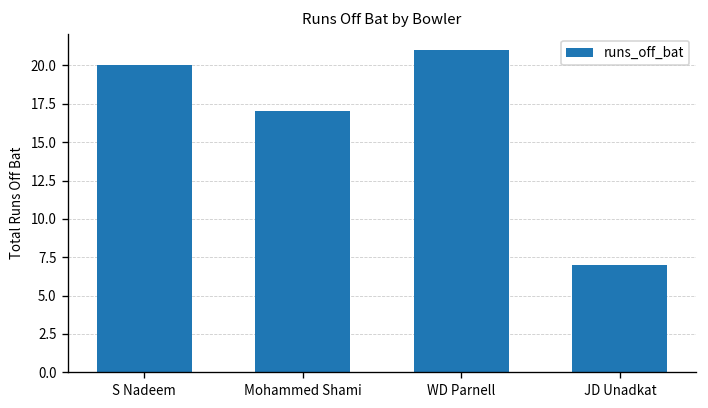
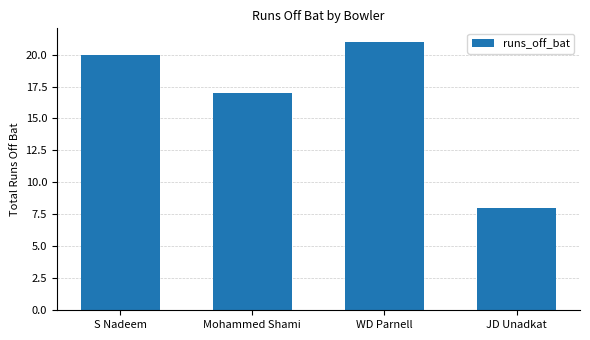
JD Unadkat: 7 -> 8
